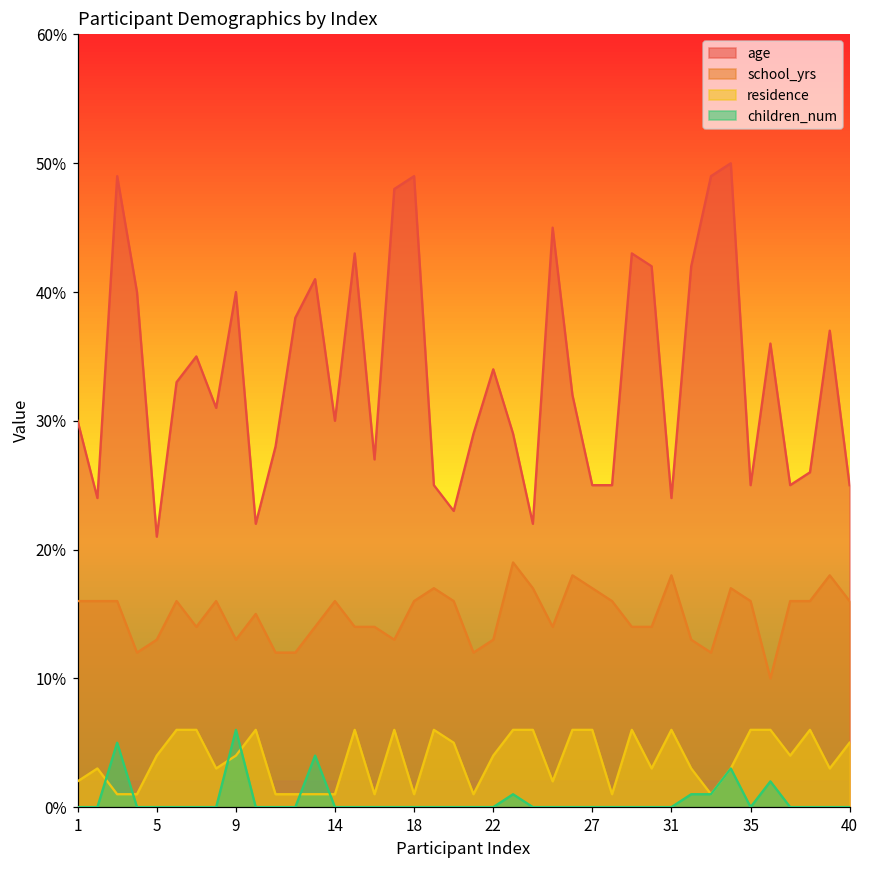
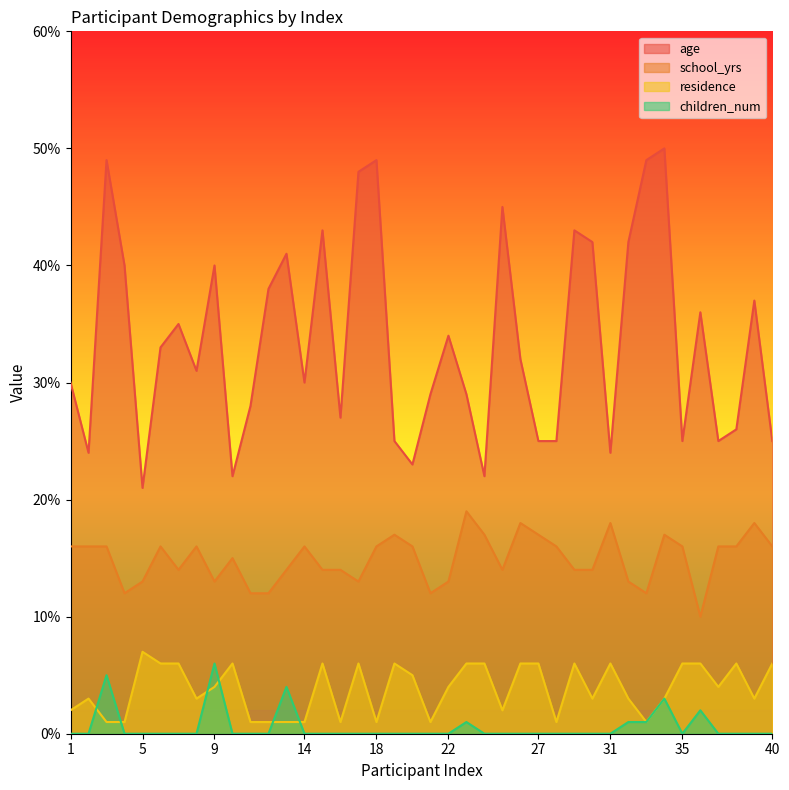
residence, 5: 4% -> 7%
residence, 40: 5% -> 6%
